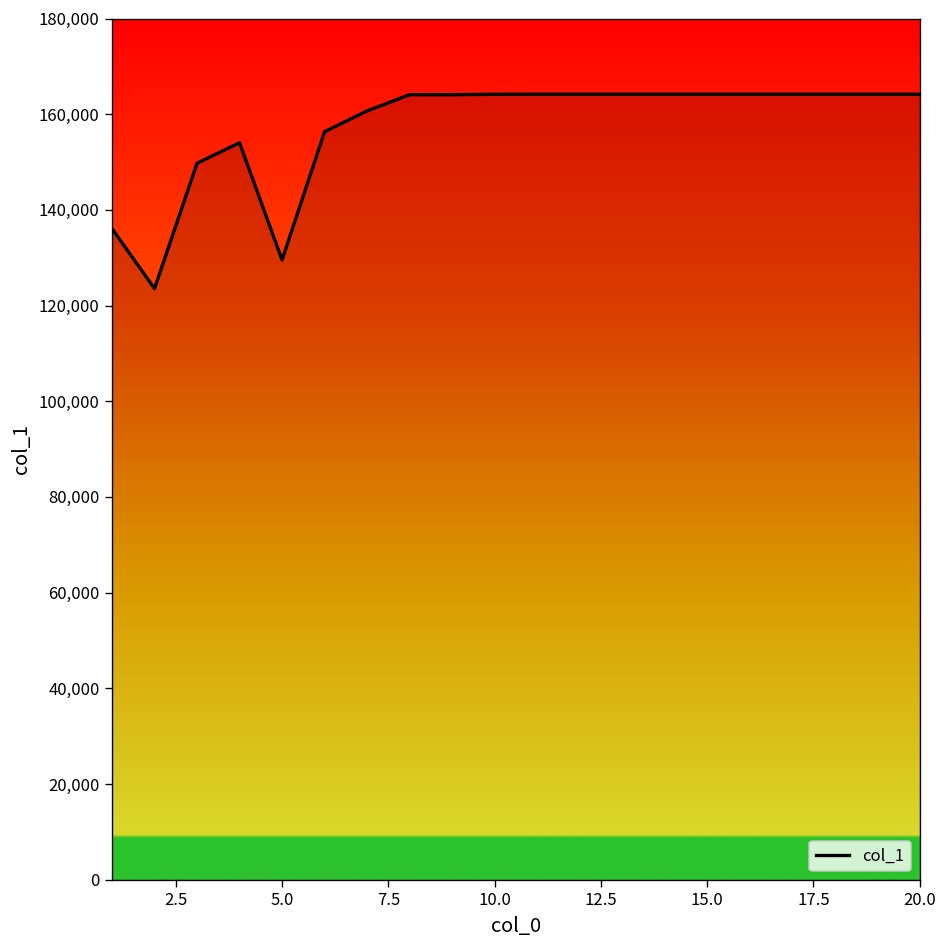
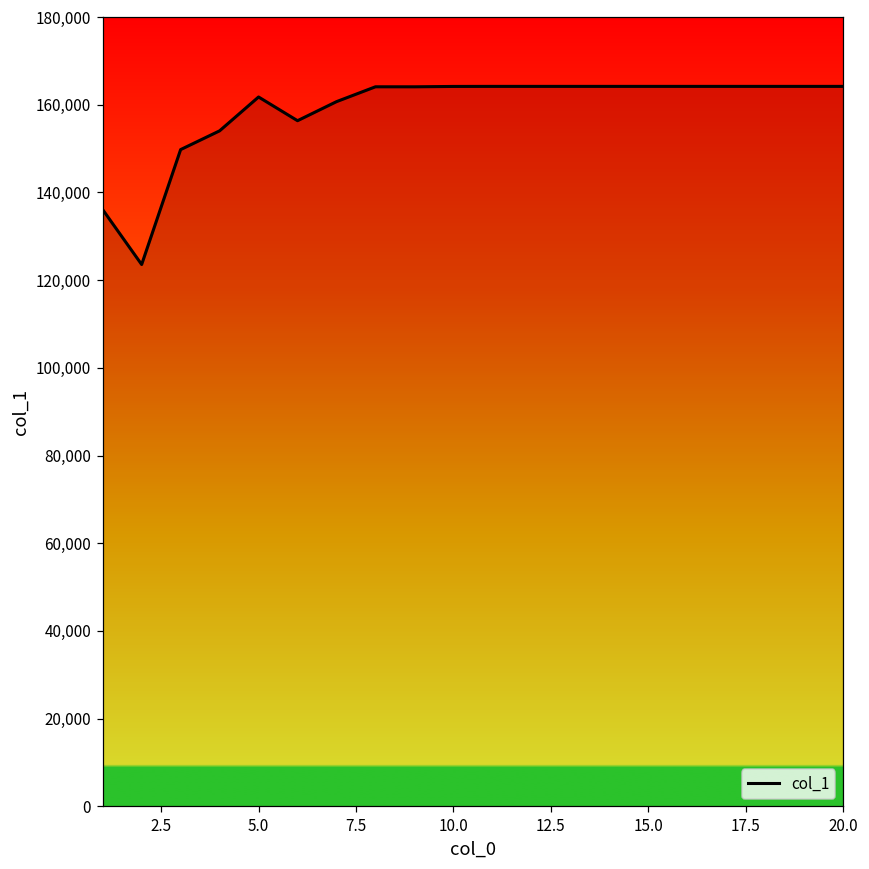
5.0: 130,000 -> 162,000
